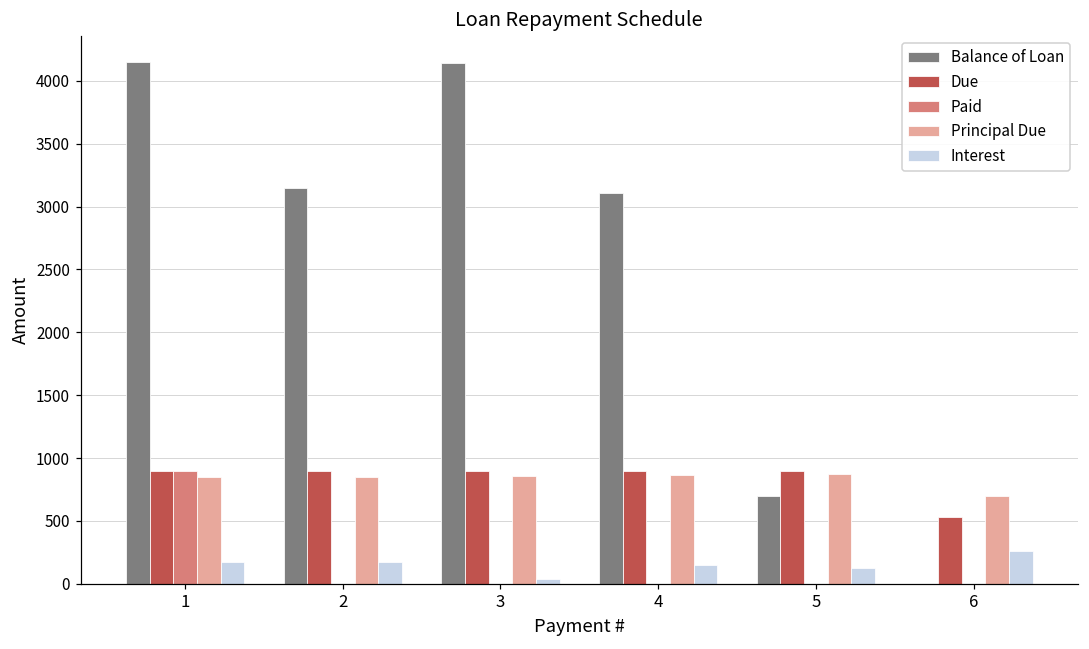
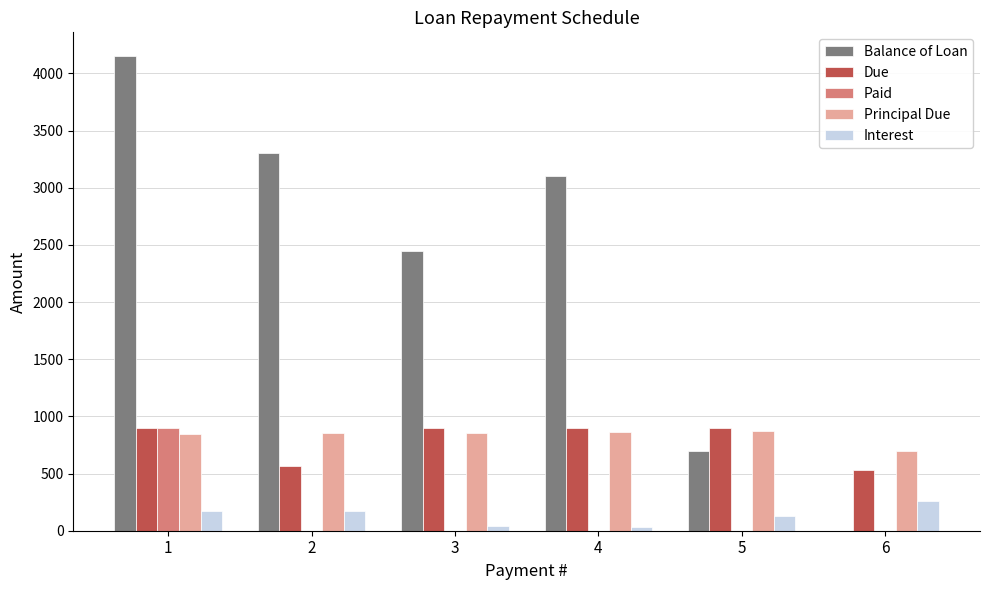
Balance of Loan, 2: 3150 -> 3300
Due, 2: 900 -> 560
Balance of Loan, 3: 4140 -> 2440
Interest, 4: 150 -> 30
